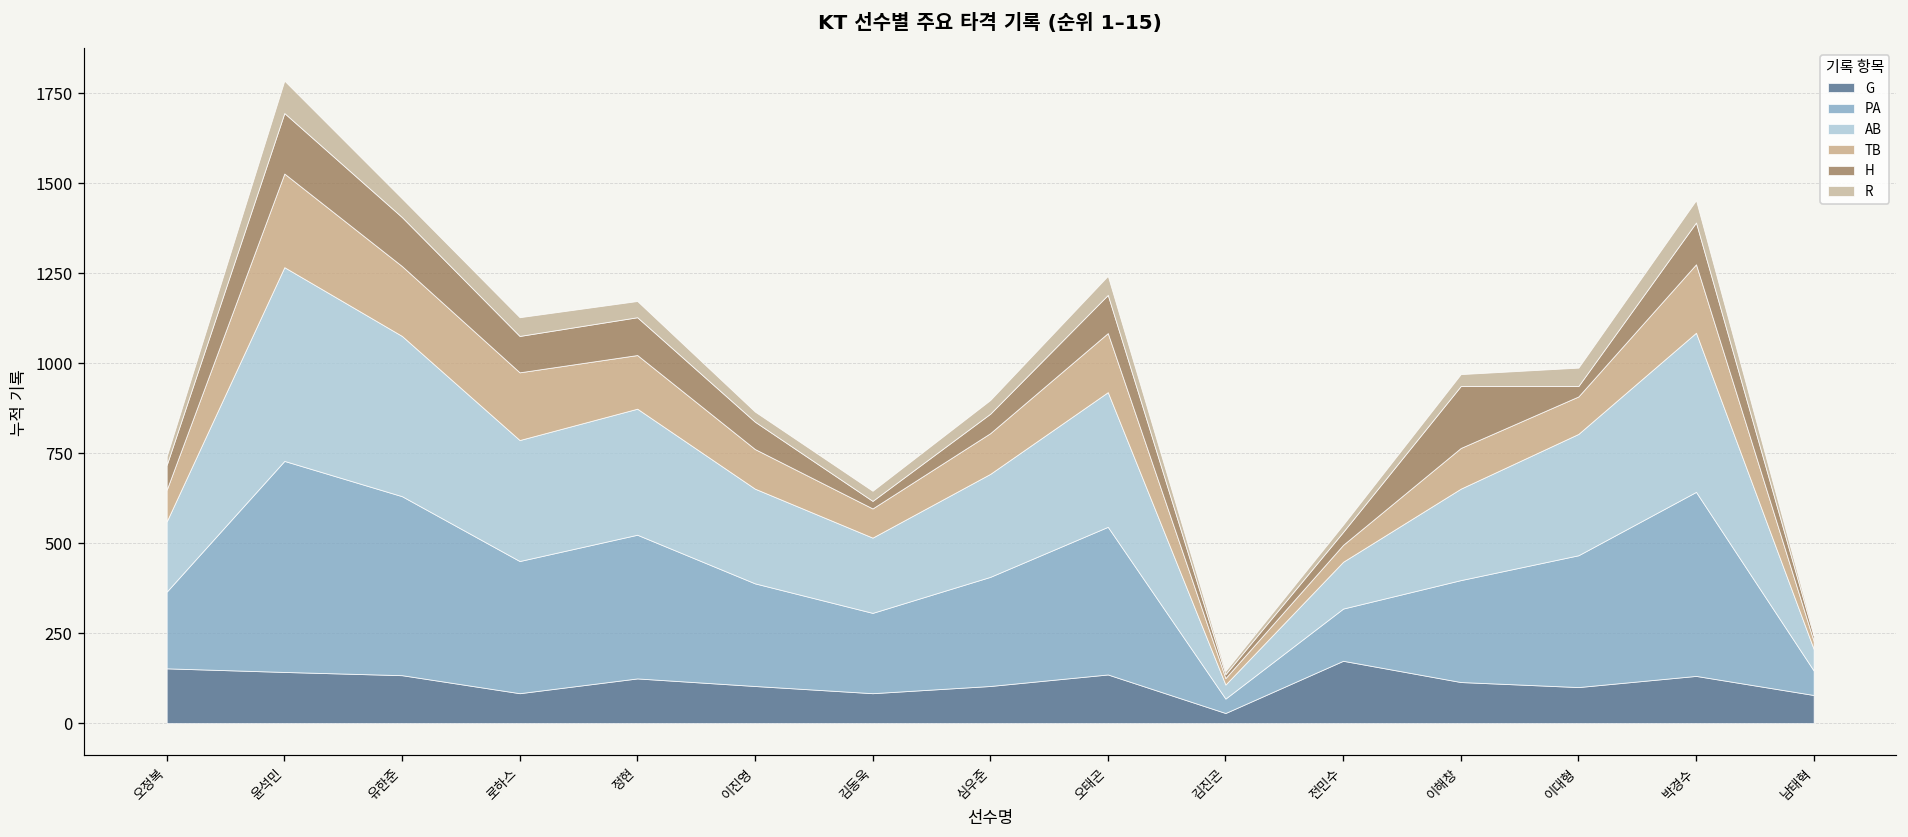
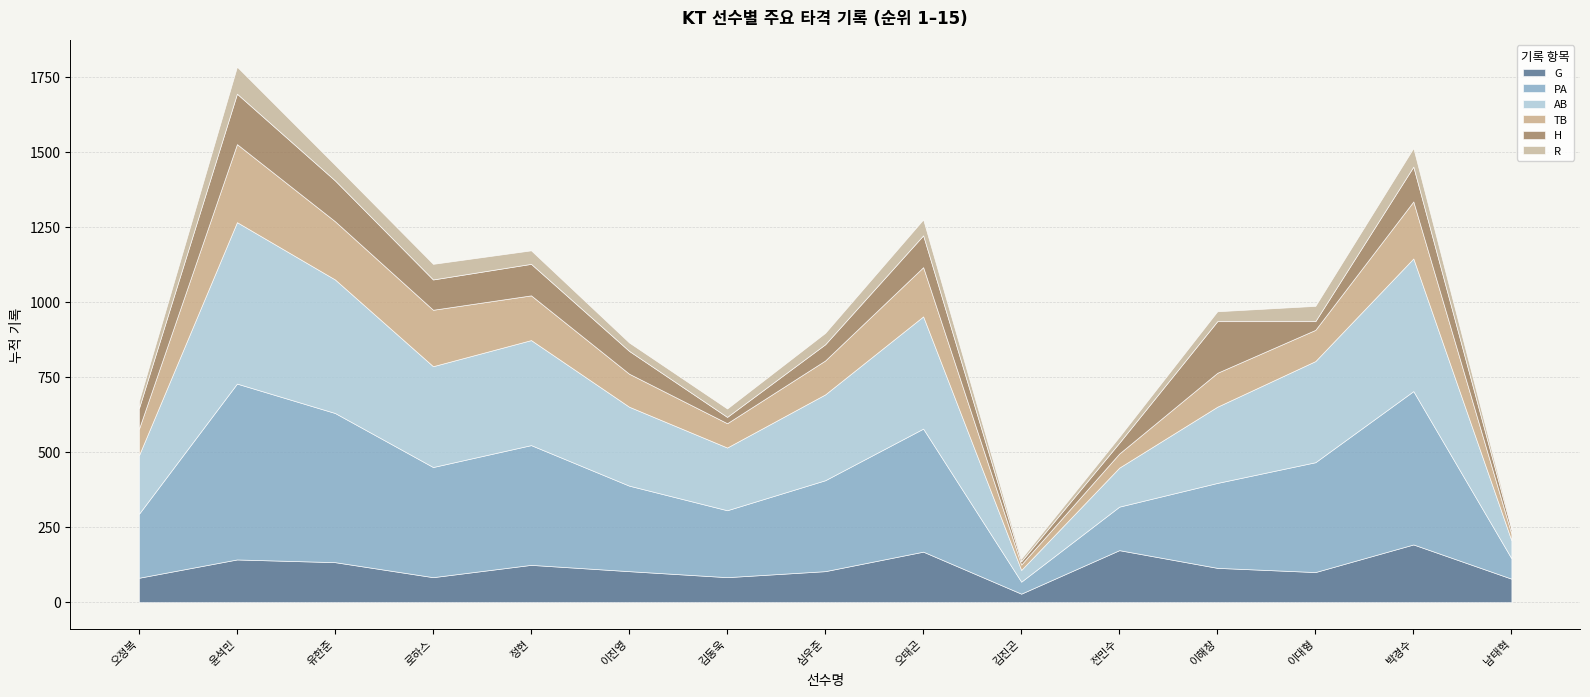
G, 오정복: 150 -> 80
G, 오태곤: 140 -> 170
G, 박경수: 130 -> 190
